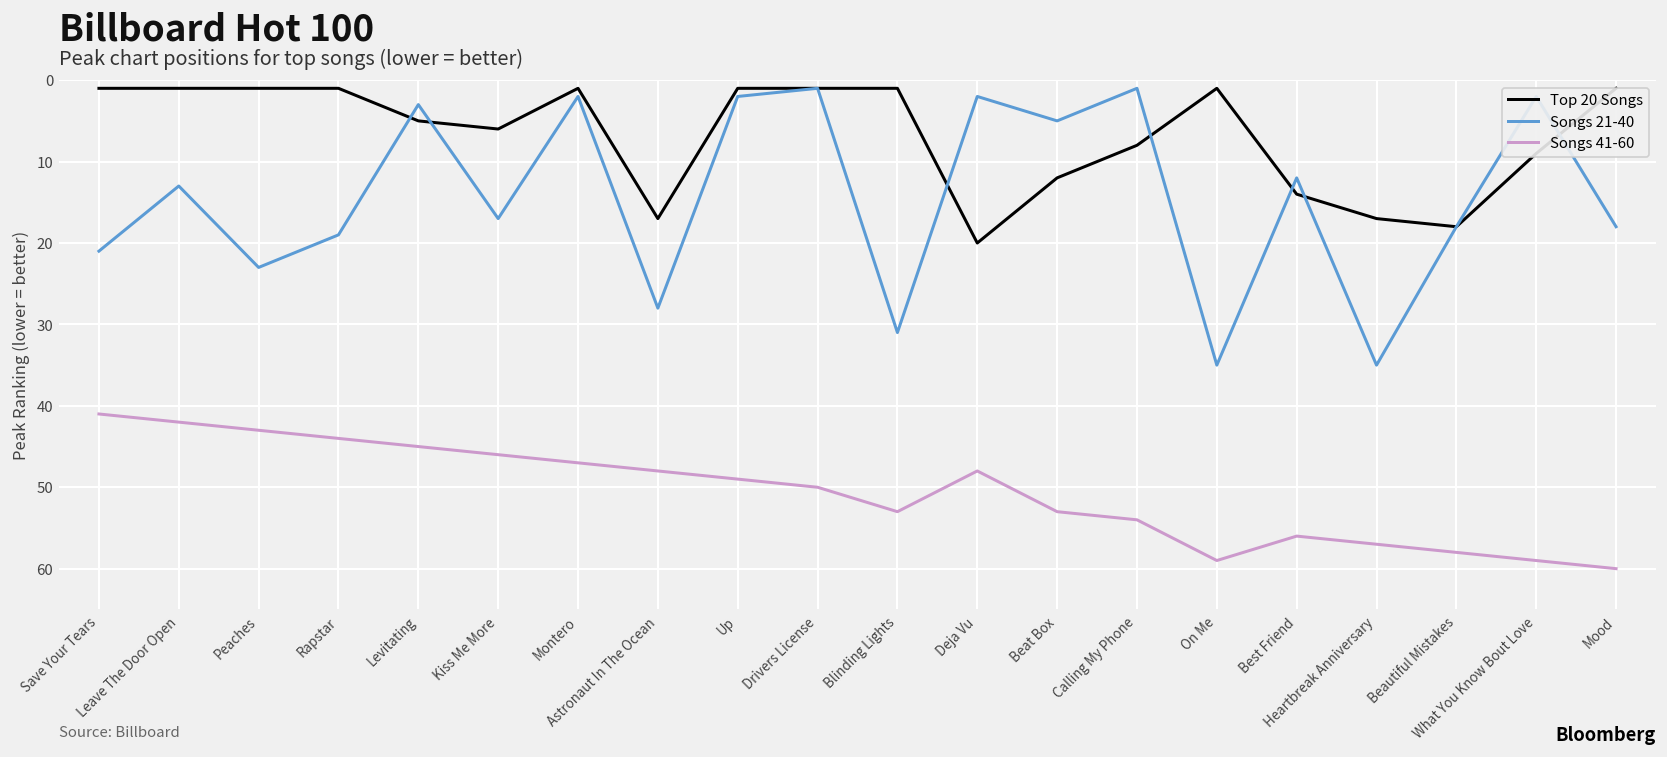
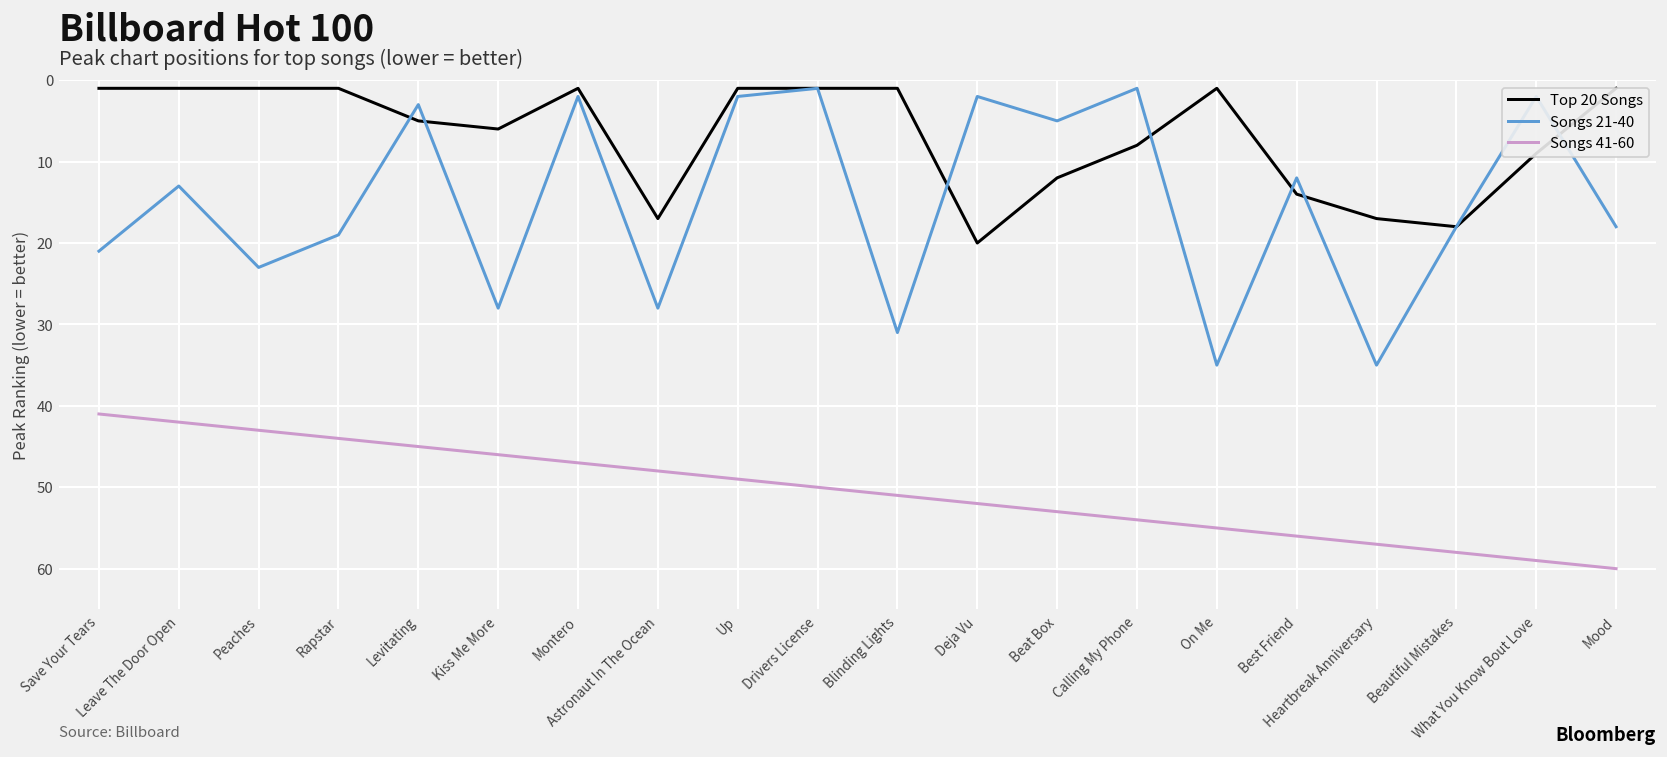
Songs 21-40, Kiss Me More: 17 -> 28
Songs 41-60, Blinding Lights: 53 -> 51
Songs 41-60, Deja Vu: 48 -> 52
Songs 41-60, On Me: 59 -> 55
